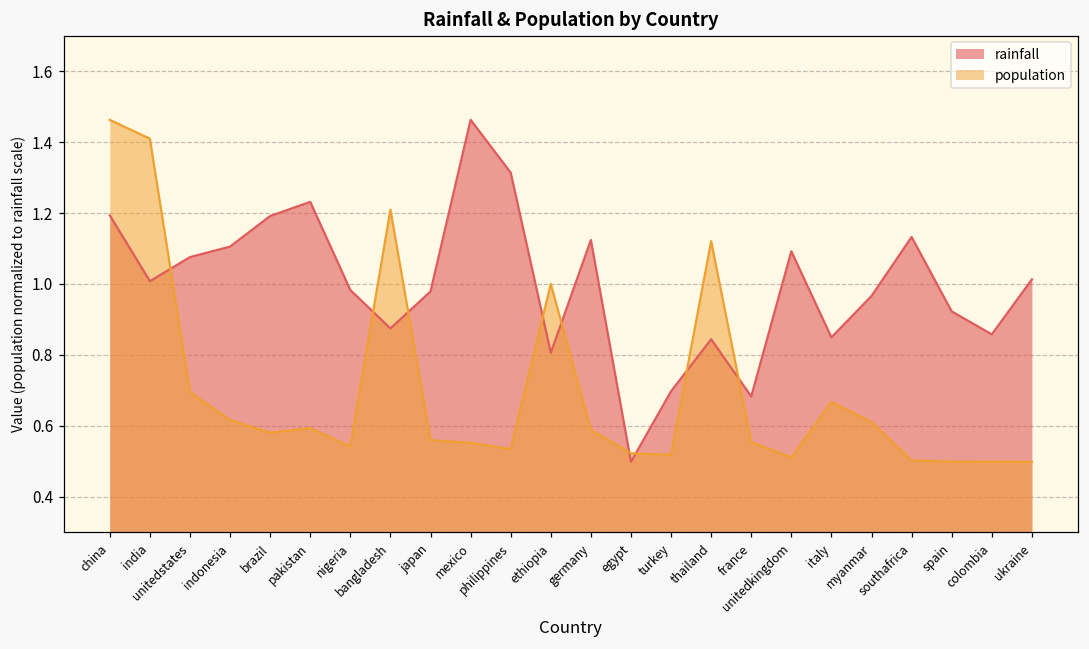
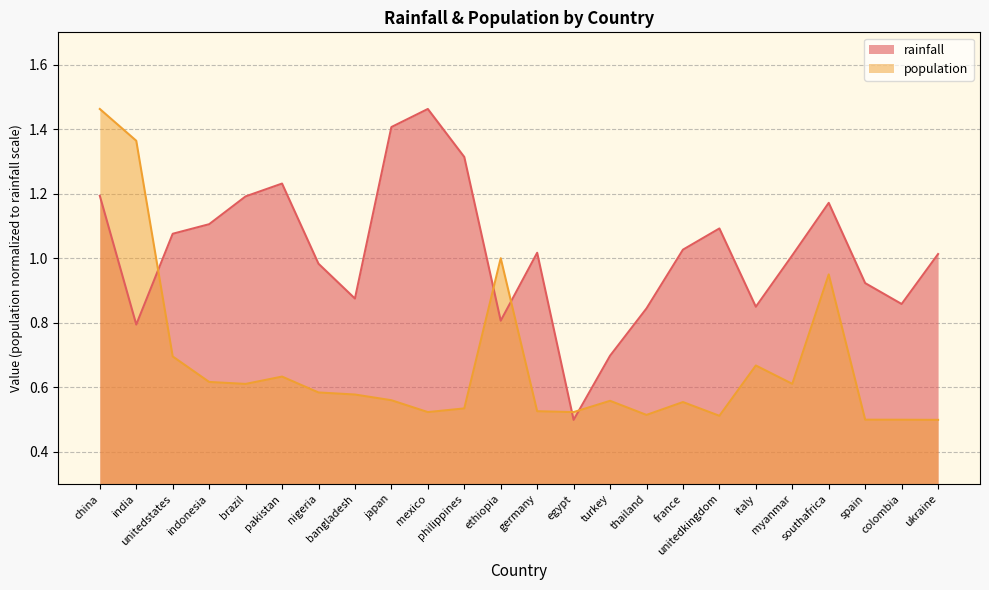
rainfall, india: 1.01 -> 0.79
population, india: 1.41 -> 1.36
population, brazil: 0.58 -> 0.61
population, pakistan: 0.59 -> 0.63
population, nigeria: 0.54 -> 0.58
population, bangladesh: 1.21 -> 0.58
rainfall, japan: 0.98 -> 1.41
population, mexico: 0.55 -> 0.52
rainfall, germany: 1.12 -> 1.02
population, germany: 0.59 -> 0.53
population, turkey: 0.52 -> 0.56
population, thailand: 1.12 -> 0.51
rainfall, france: 0.68 -> 1.03
rainfall, myanmar: 0.97 -> 1.01
rainfall, southafrica: 1.13 -> 1.17
population, southafrica: 0.50 -> 0.95
